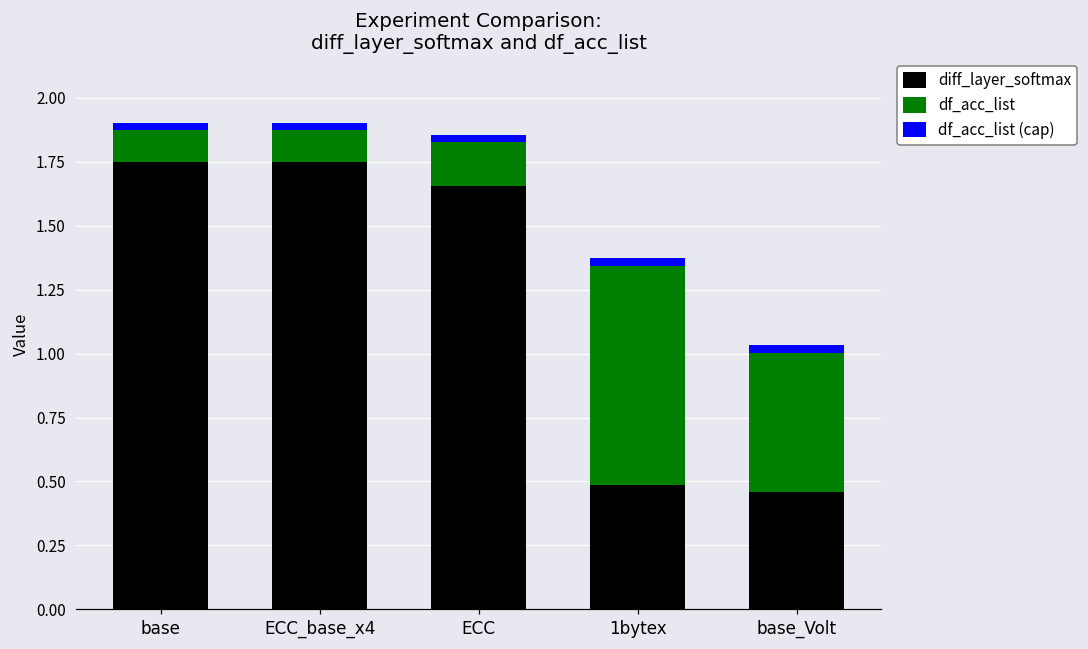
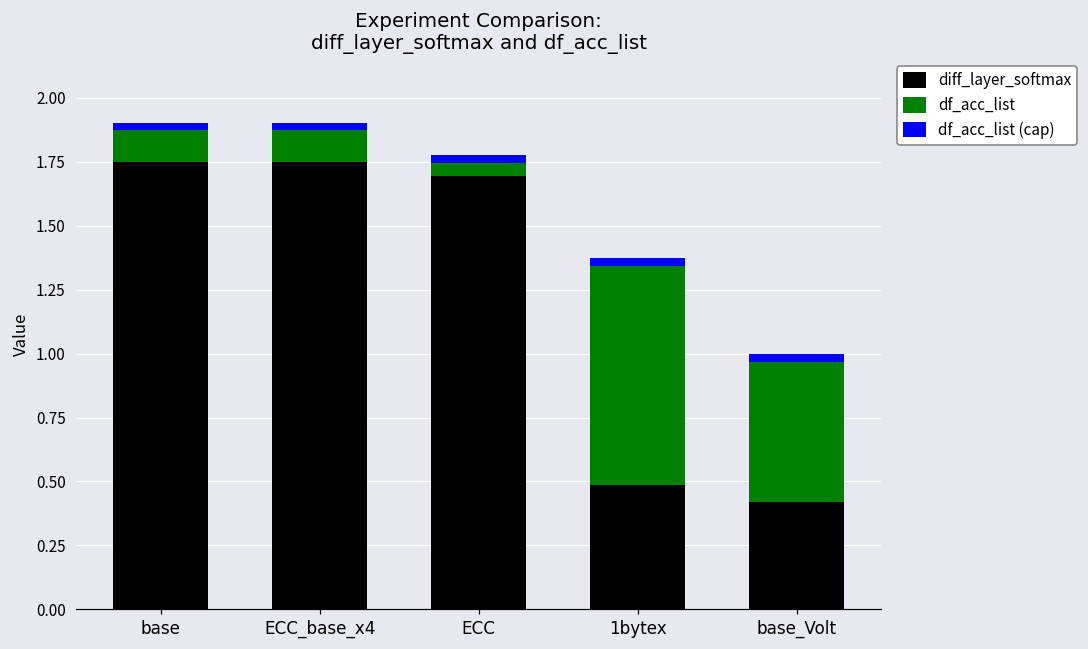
diff_layer_softmax, ECC: 1.65 -> 1.69
df_acc_list, ECC: 0.17 -> 0.05
diff_layer_softmax, base_Volt: 0.46 -> 0.42
